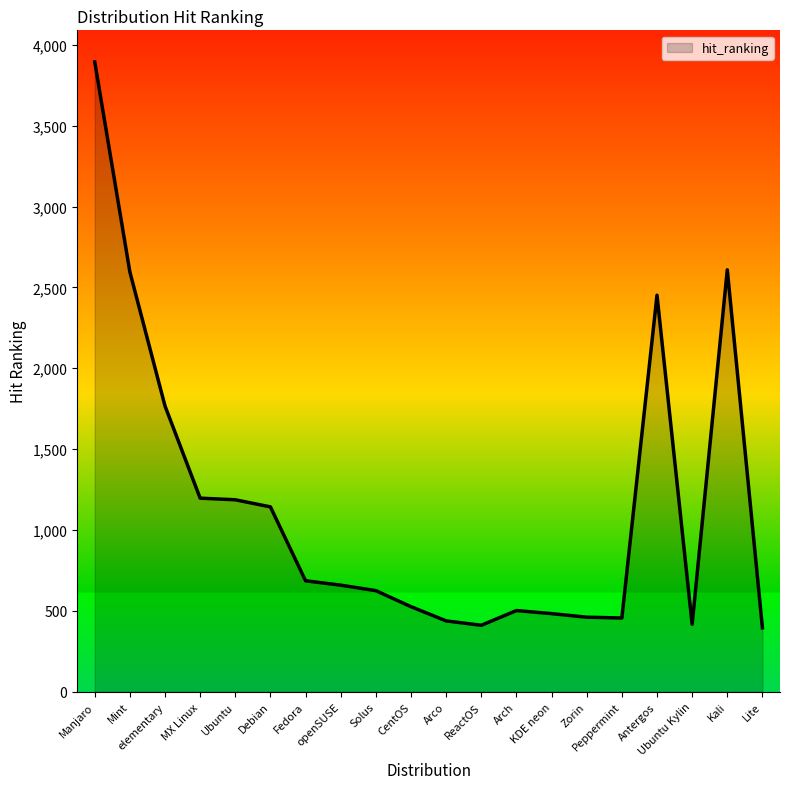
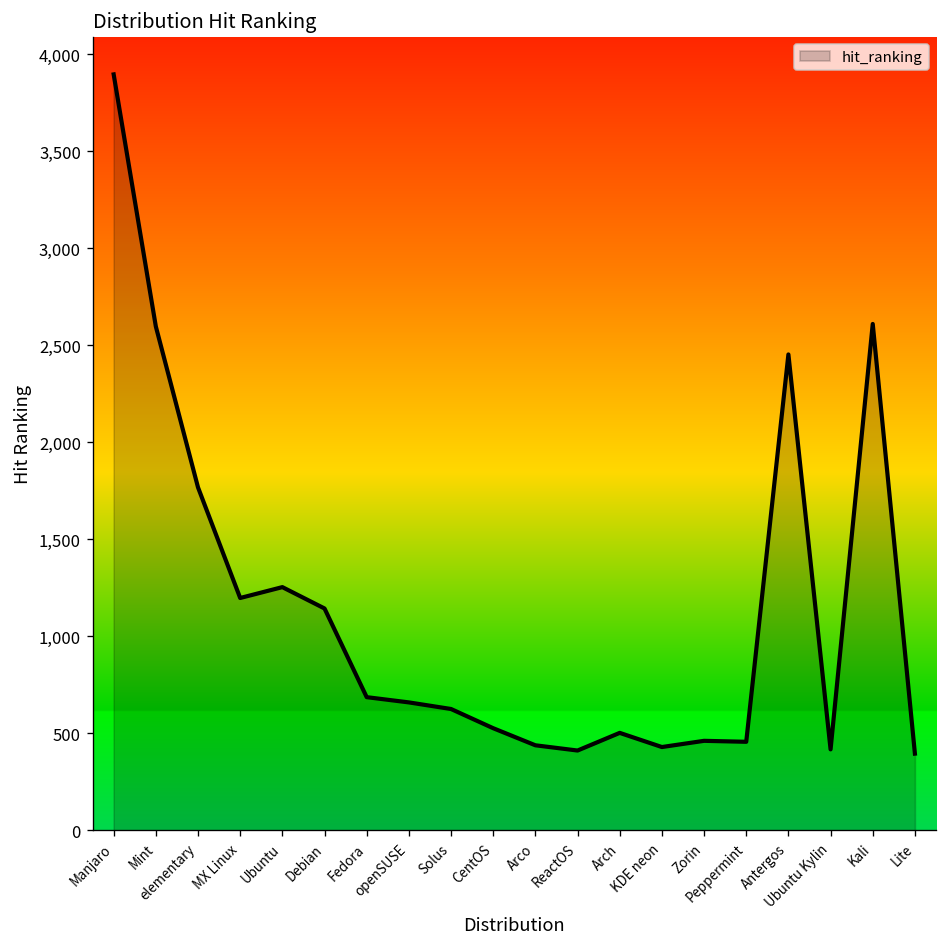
Ubuntu: 1,190 -> 1,250
KDE neon: 480 -> 430
